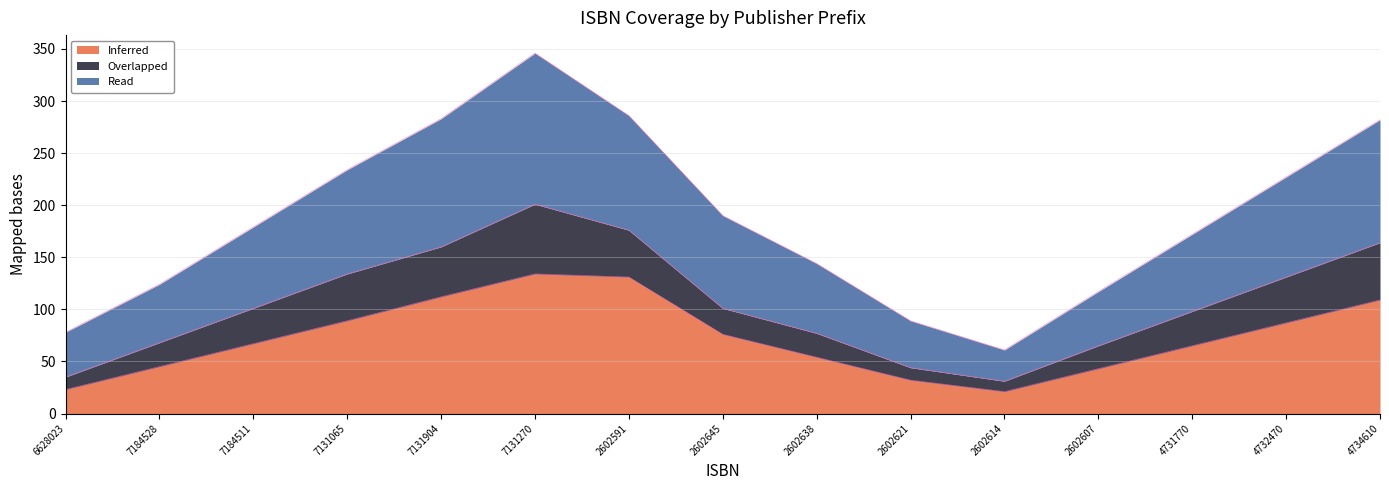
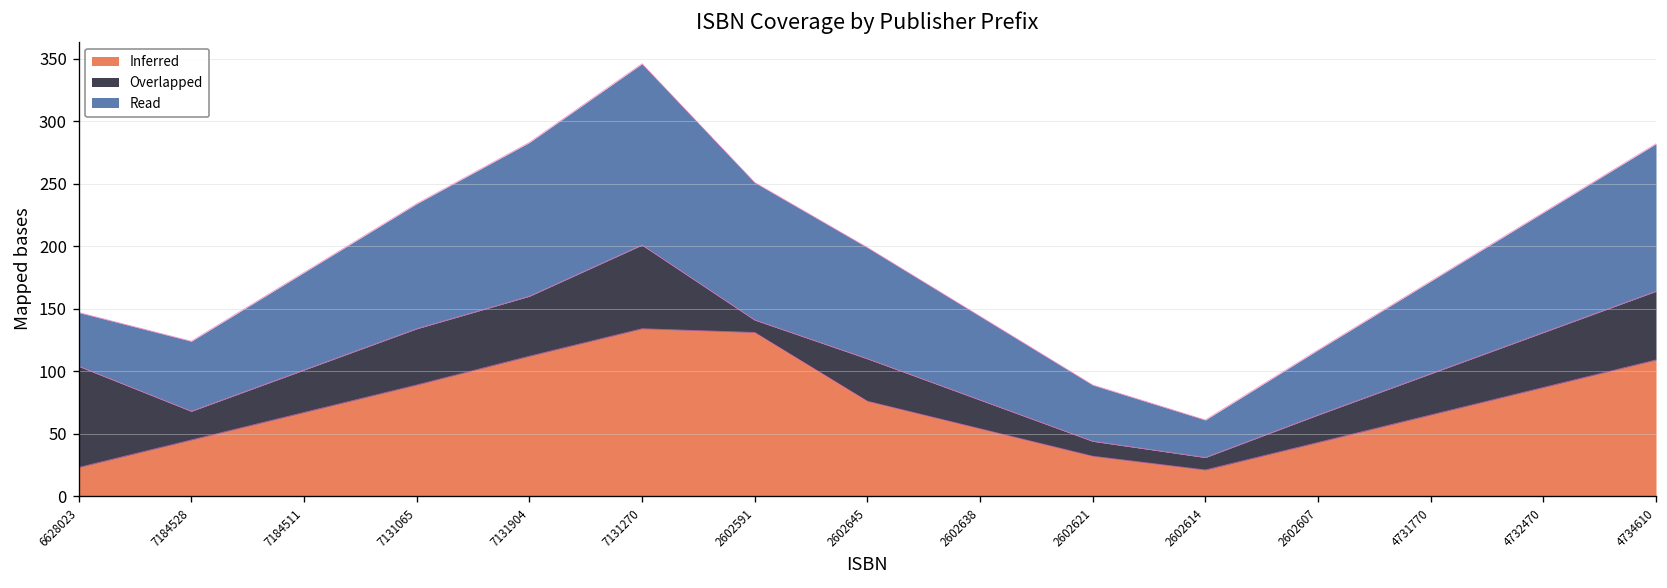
Overlapped, 6628023: 12 -> 81
Overlapped, 2602591: 45 -> 10
Overlapped, 2602645: 25 -> 34
